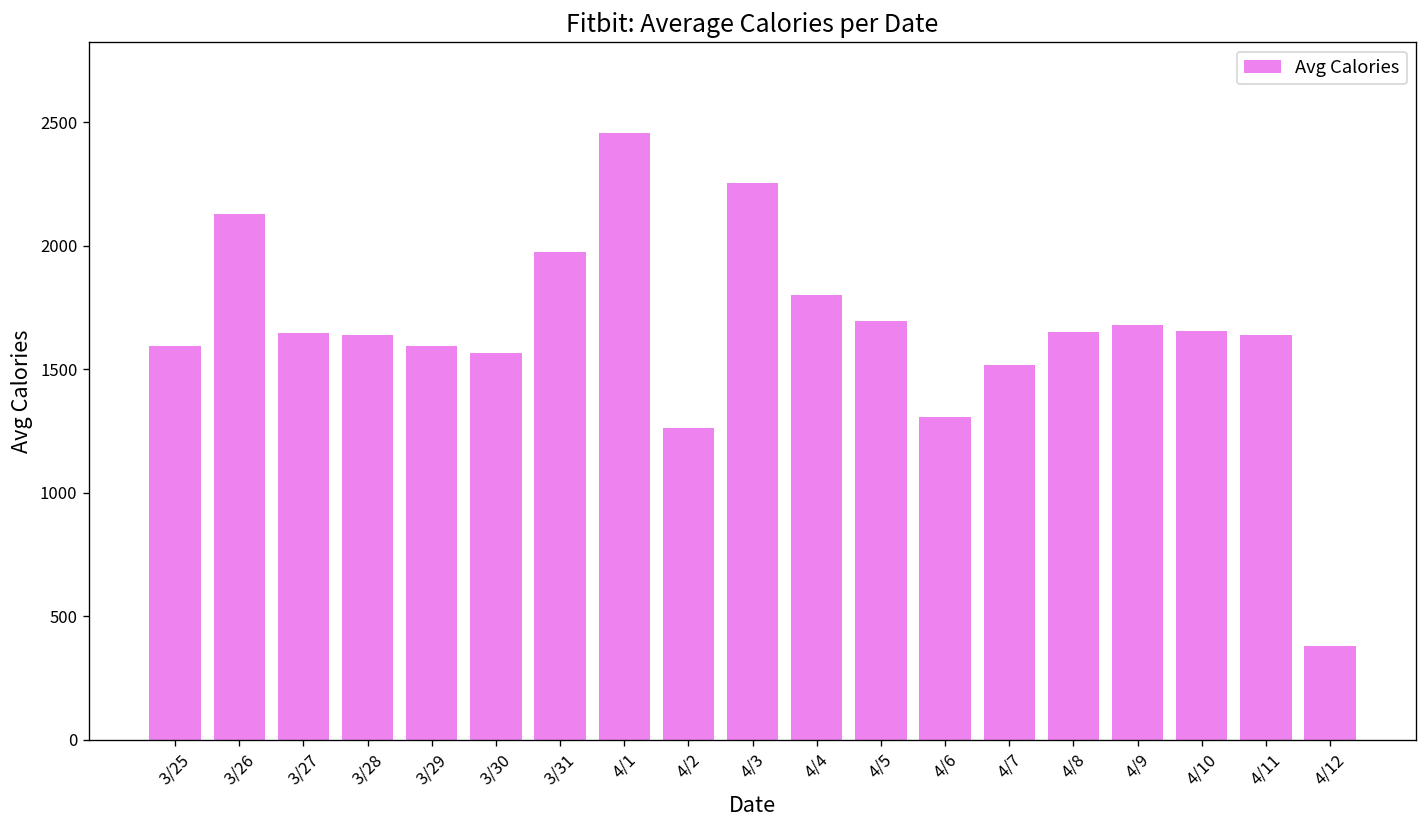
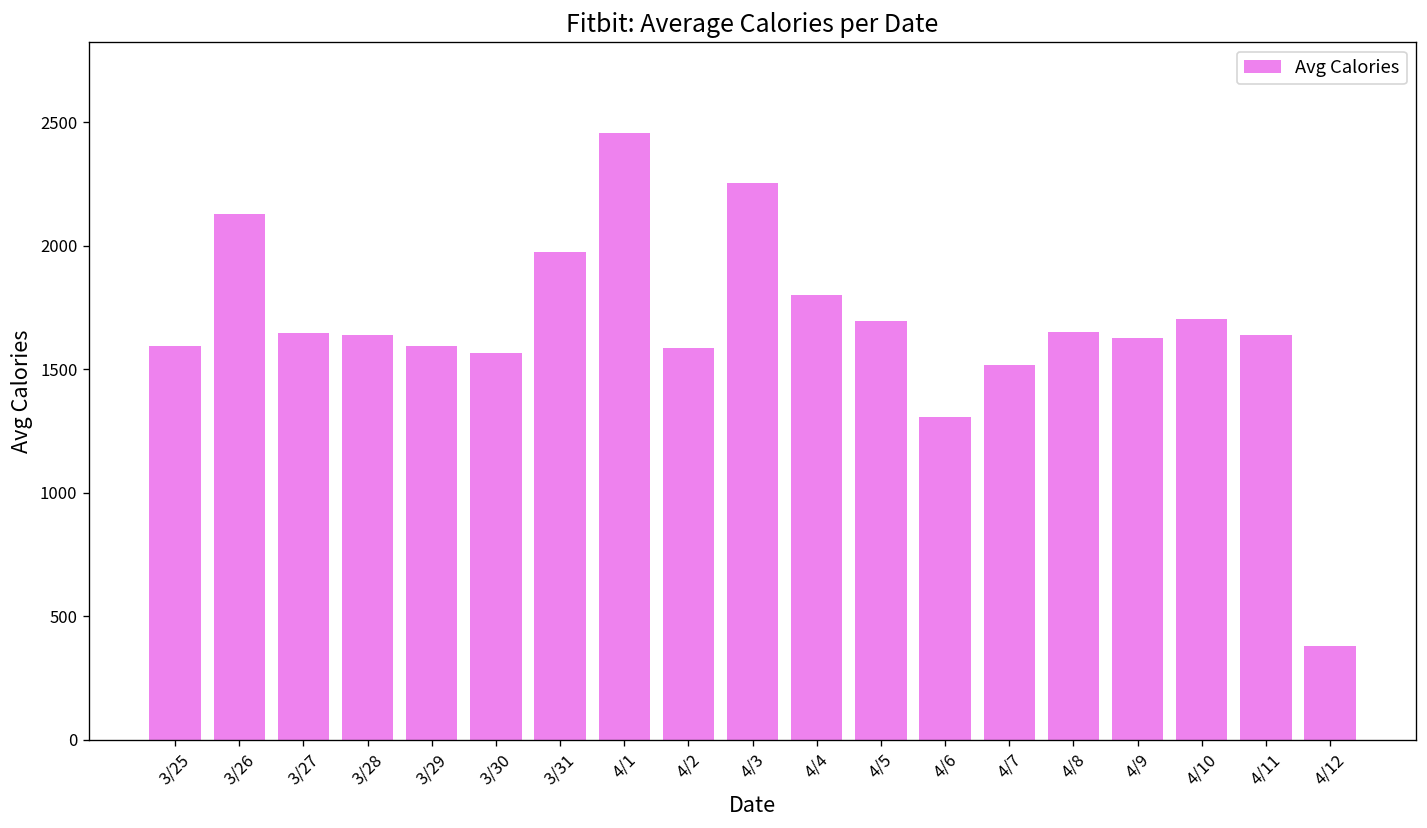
4/2: 1260 -> 1590
4/9: 1680 -> 1630
4/10: 1660 -> 1700
